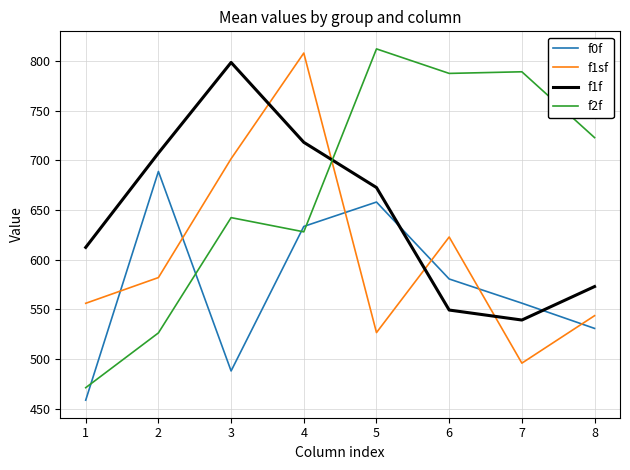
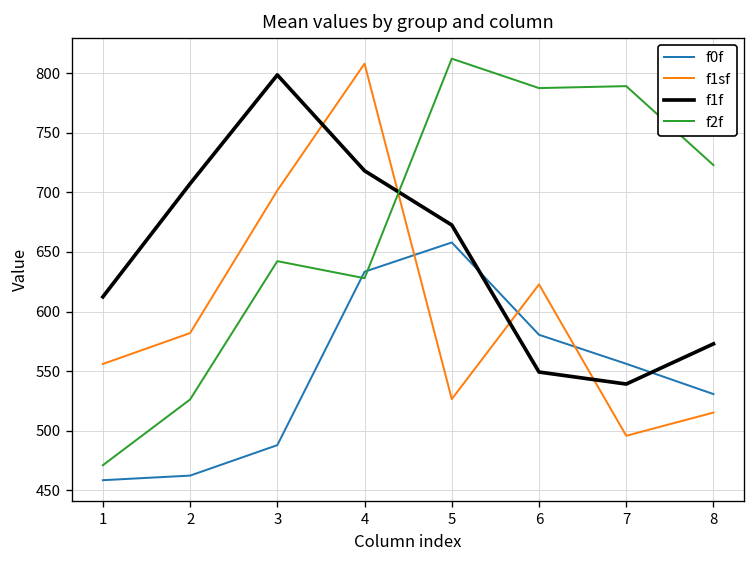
f0f, 2: 690 -> 460
f1sf, 8: 540 -> 520
